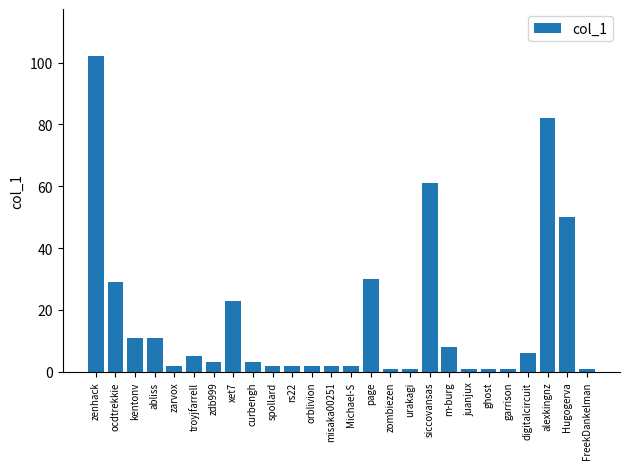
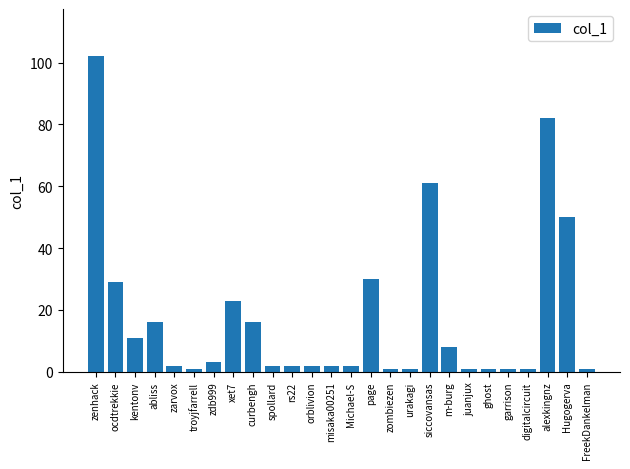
abliss: 11 -> 16
troyjfarrell: 5 -> 1
curbengh: 3 -> 16
digitalcircuit: 6 -> 1
